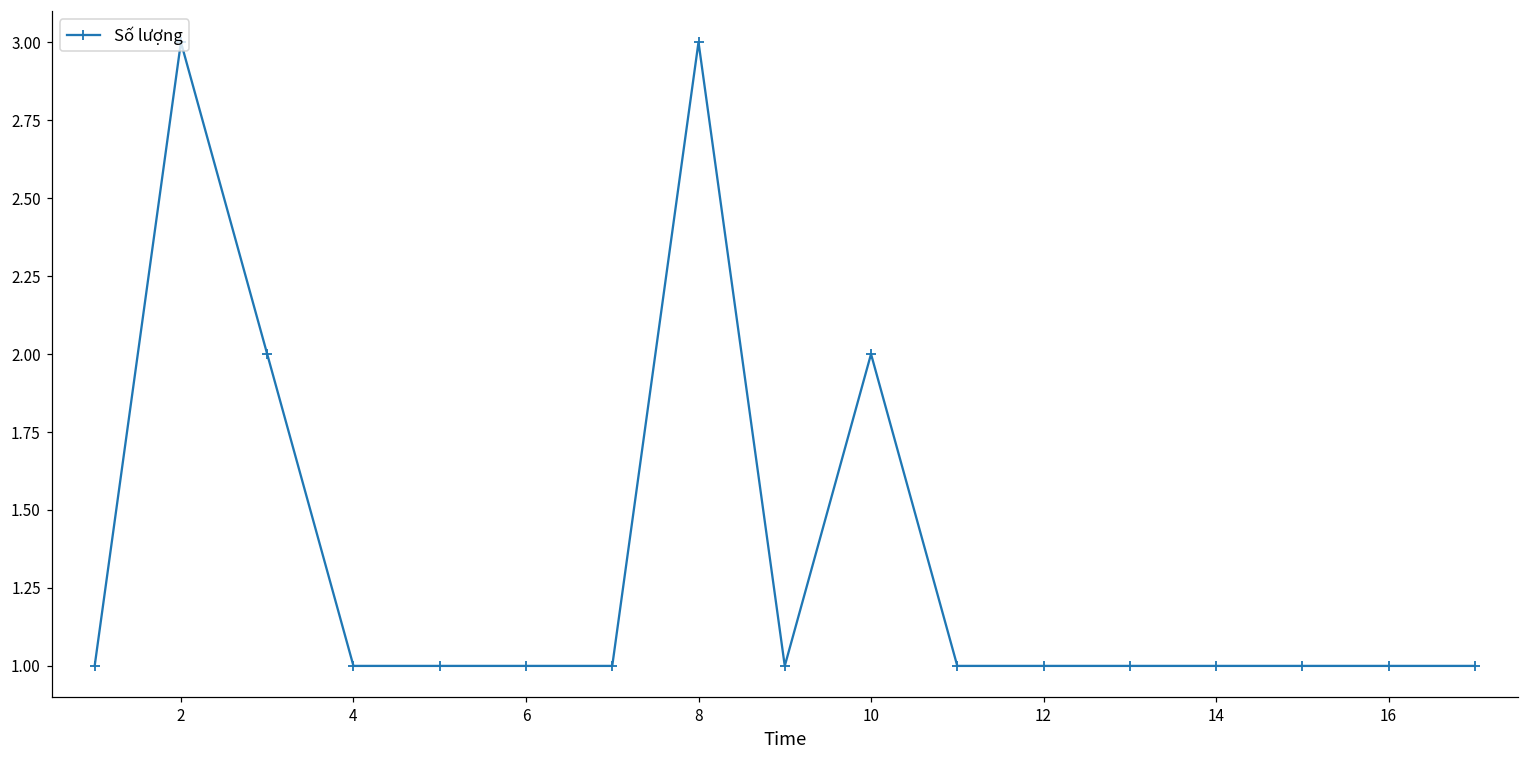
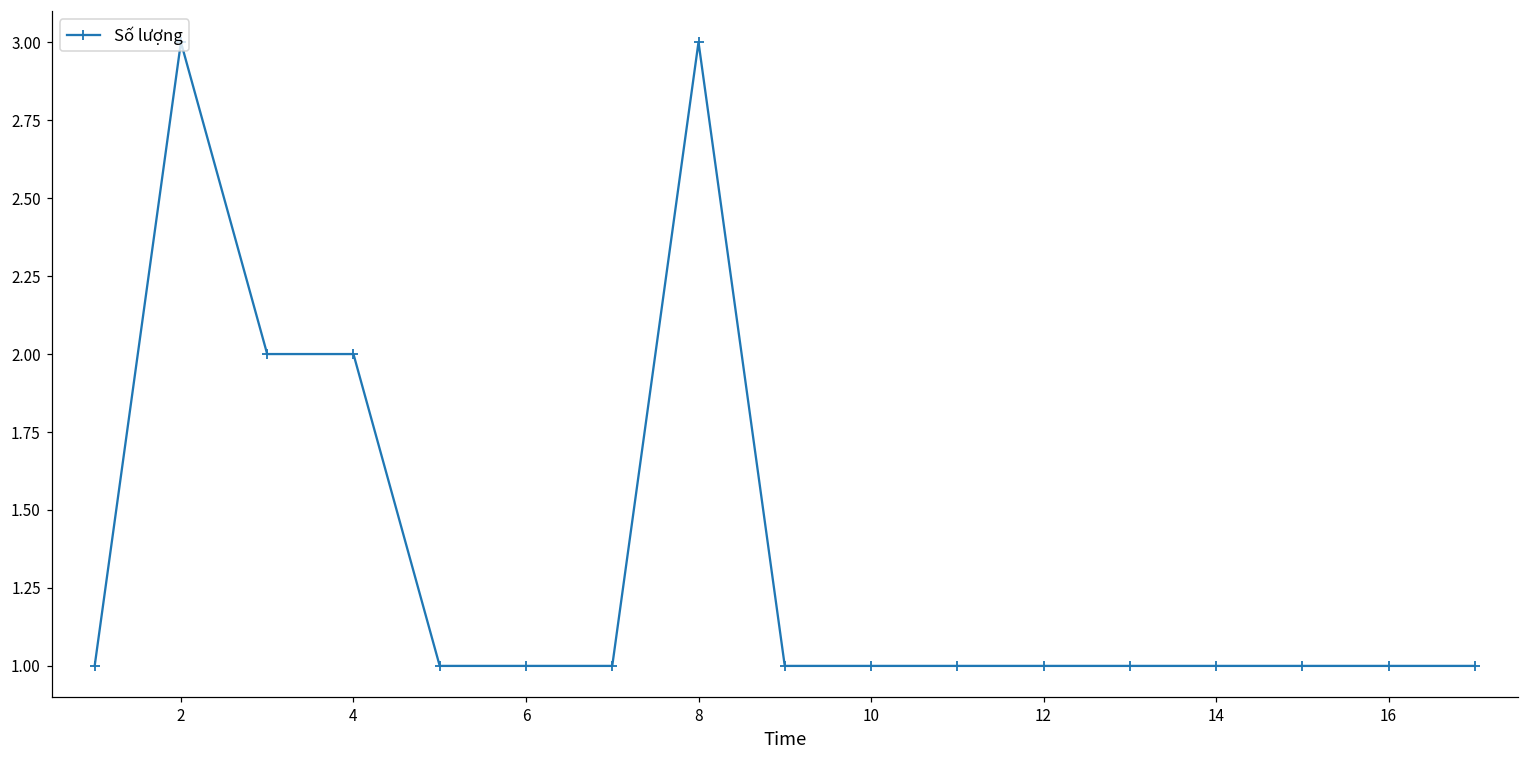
4: 1 -> 2
10: 2 -> 1
